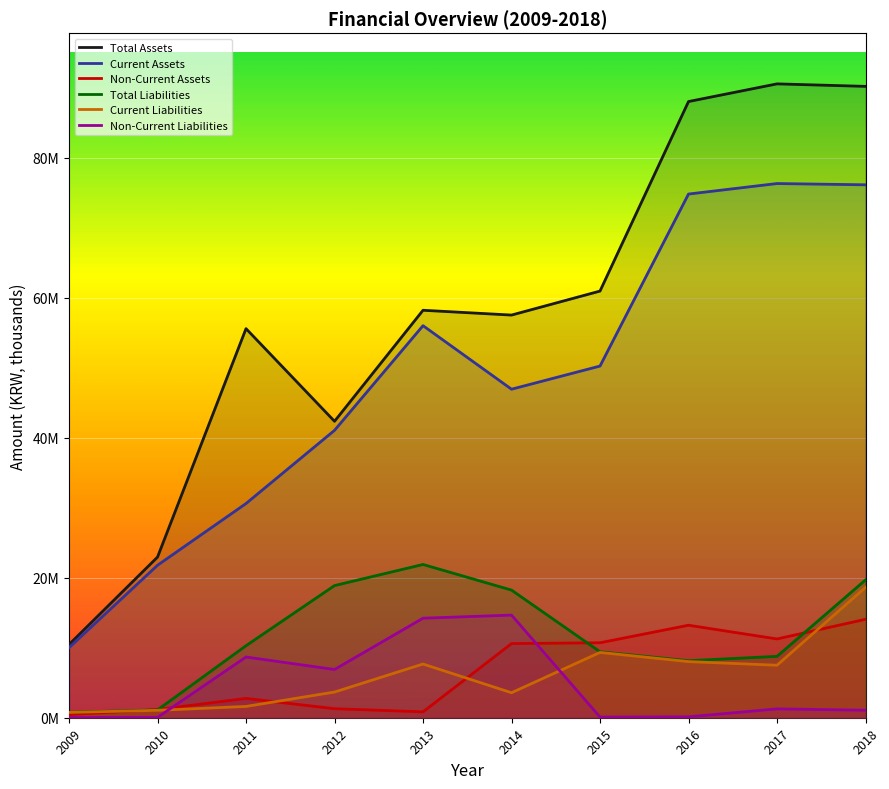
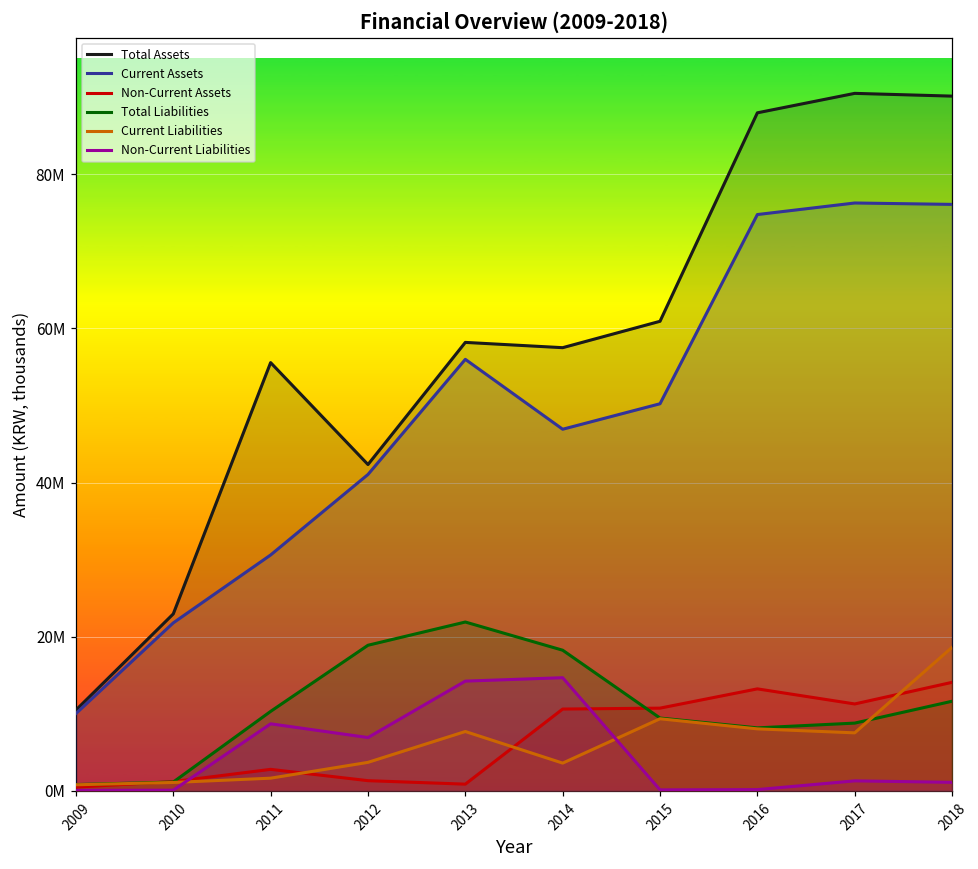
Total Liabilities, 2018: 20000000 -> 12000000
